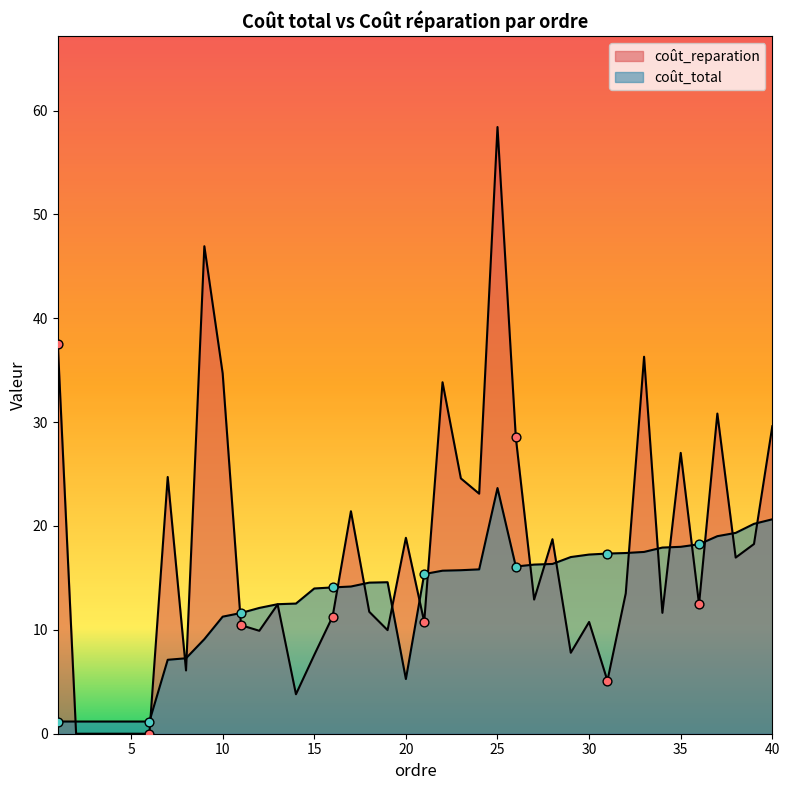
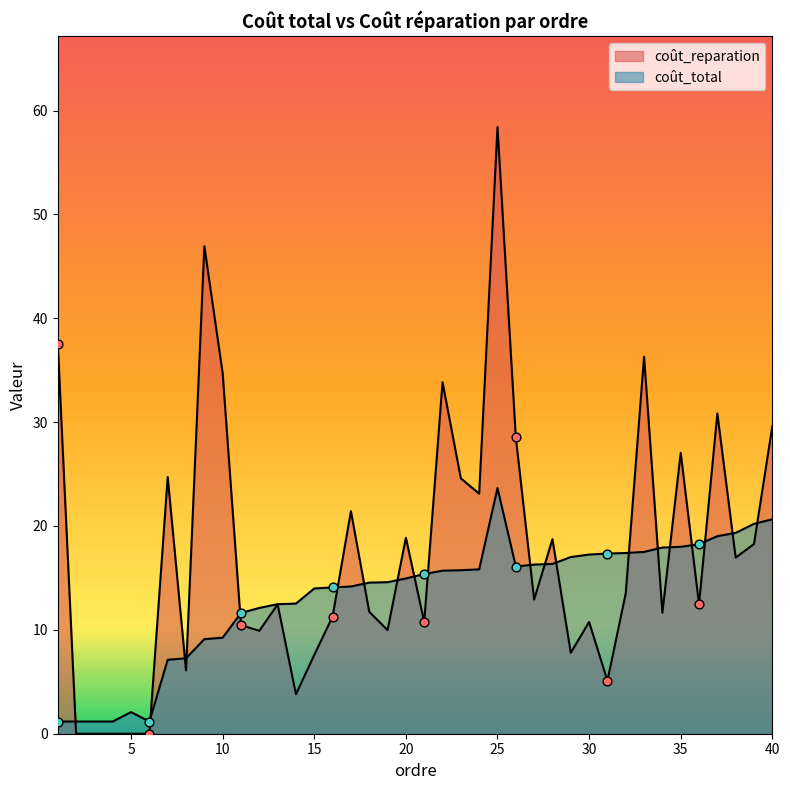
coût_total, 5: 1.2 -> 2.1
coût_total, 10: 11.3 -> 9.2
coût_total, 20: 5.3 -> 14.9
